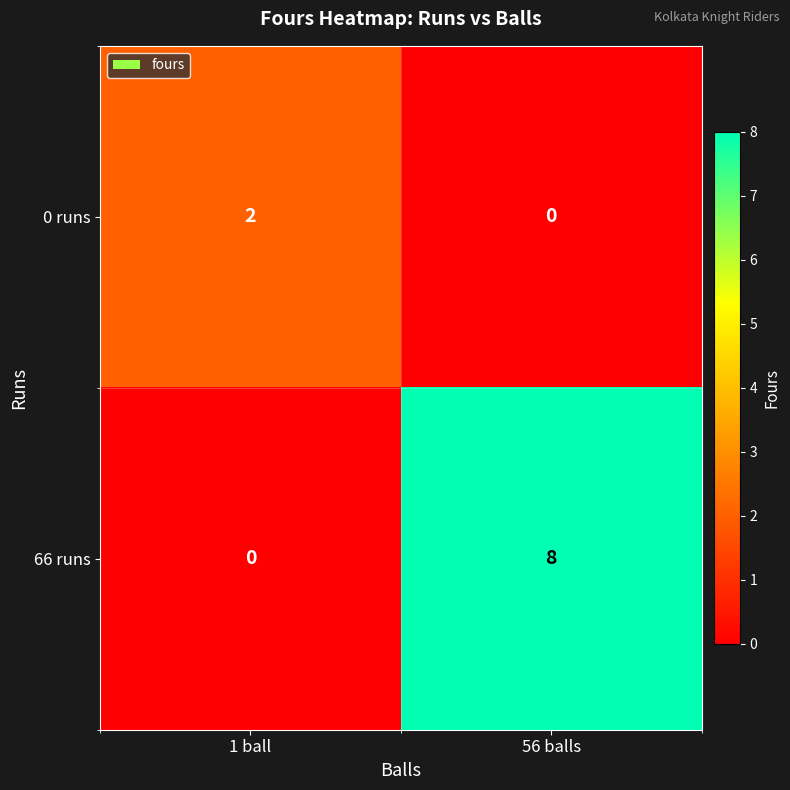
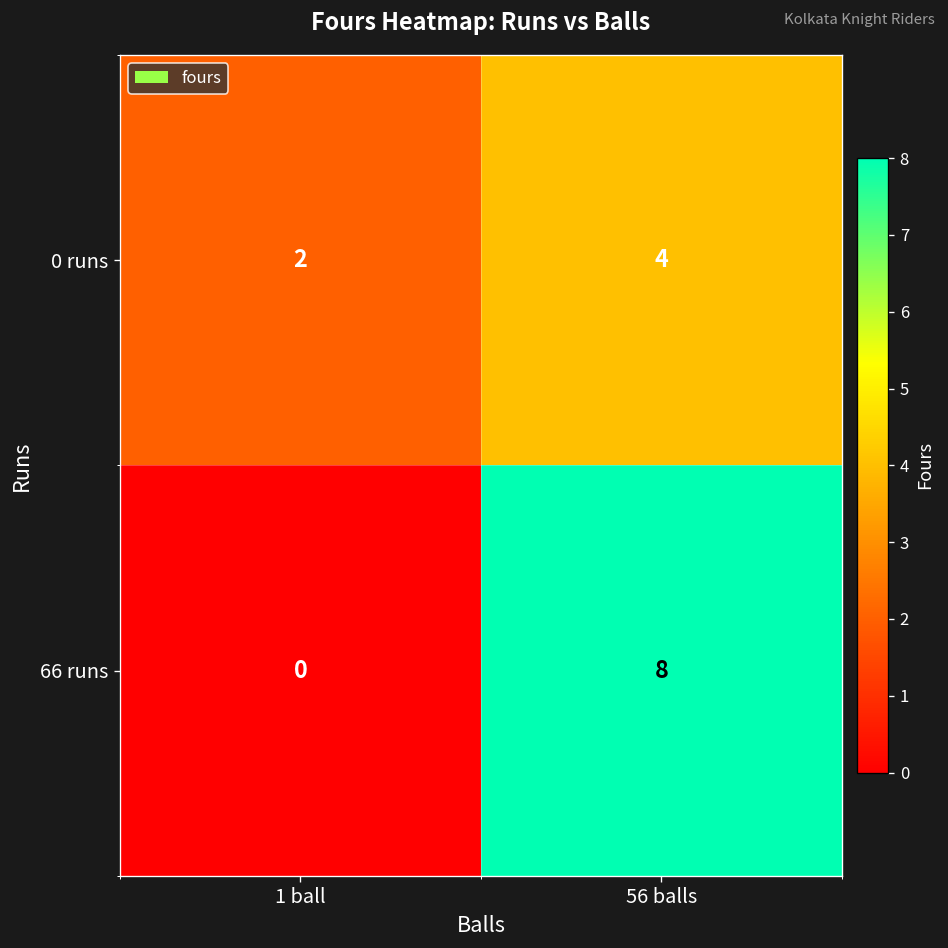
0 runs, 56 balls: 0 -> 4
